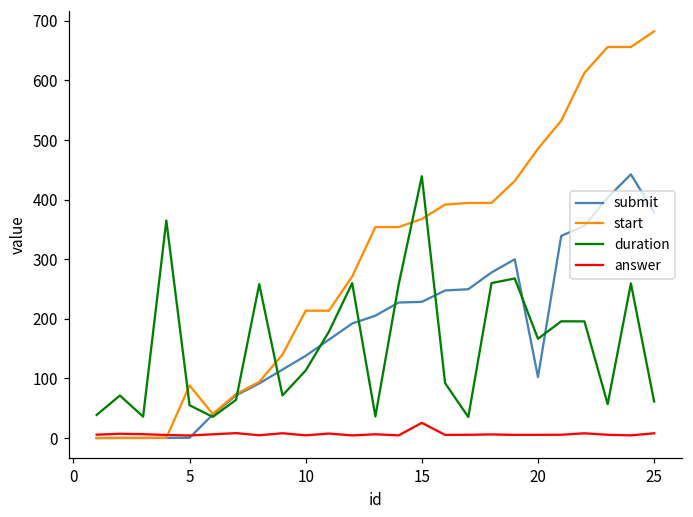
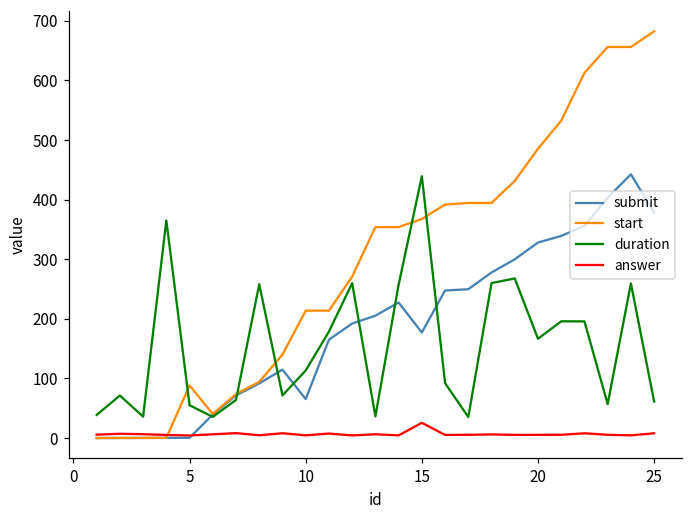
submit, 10: 140 -> 70
submit, 15: 230 -> 180
submit, 20: 100 -> 330
